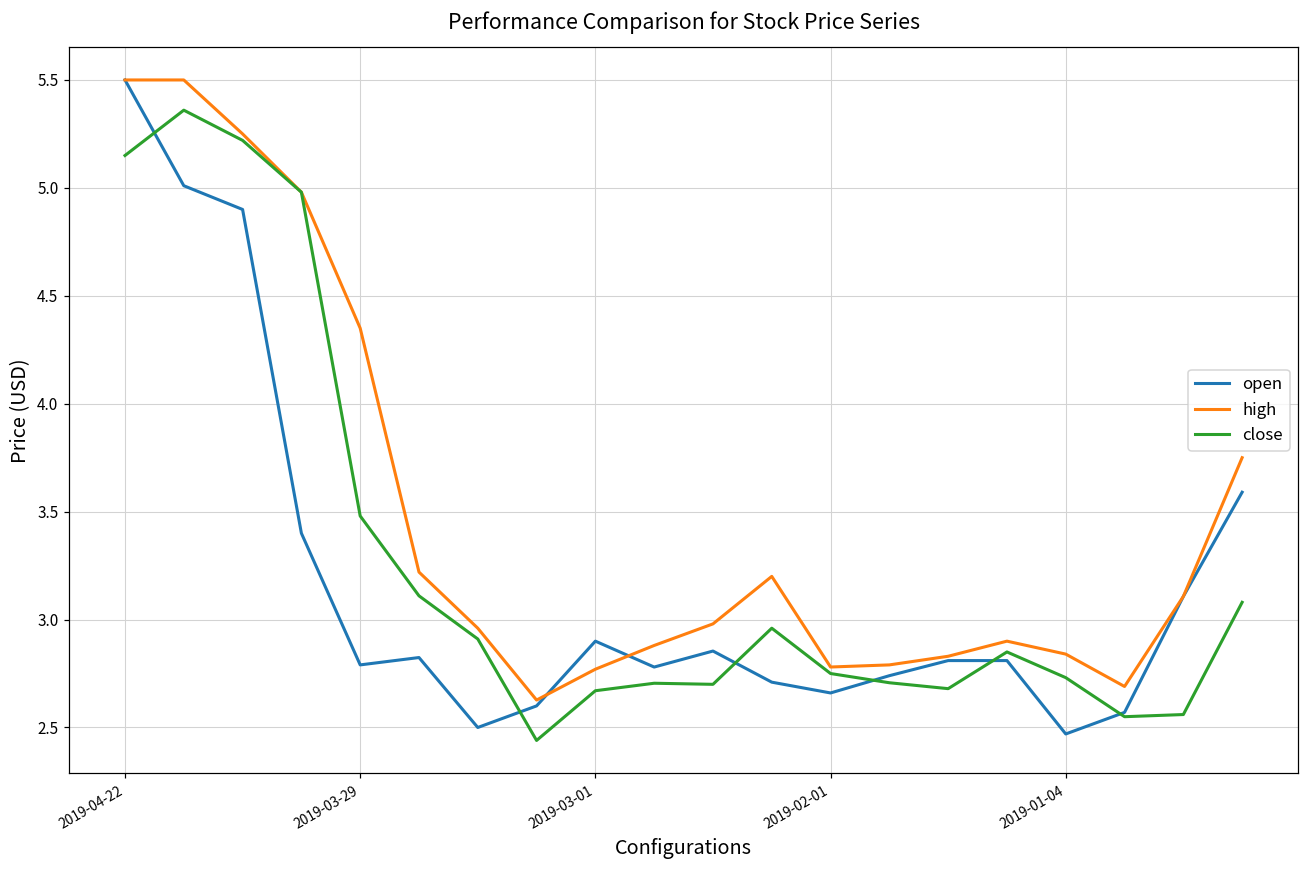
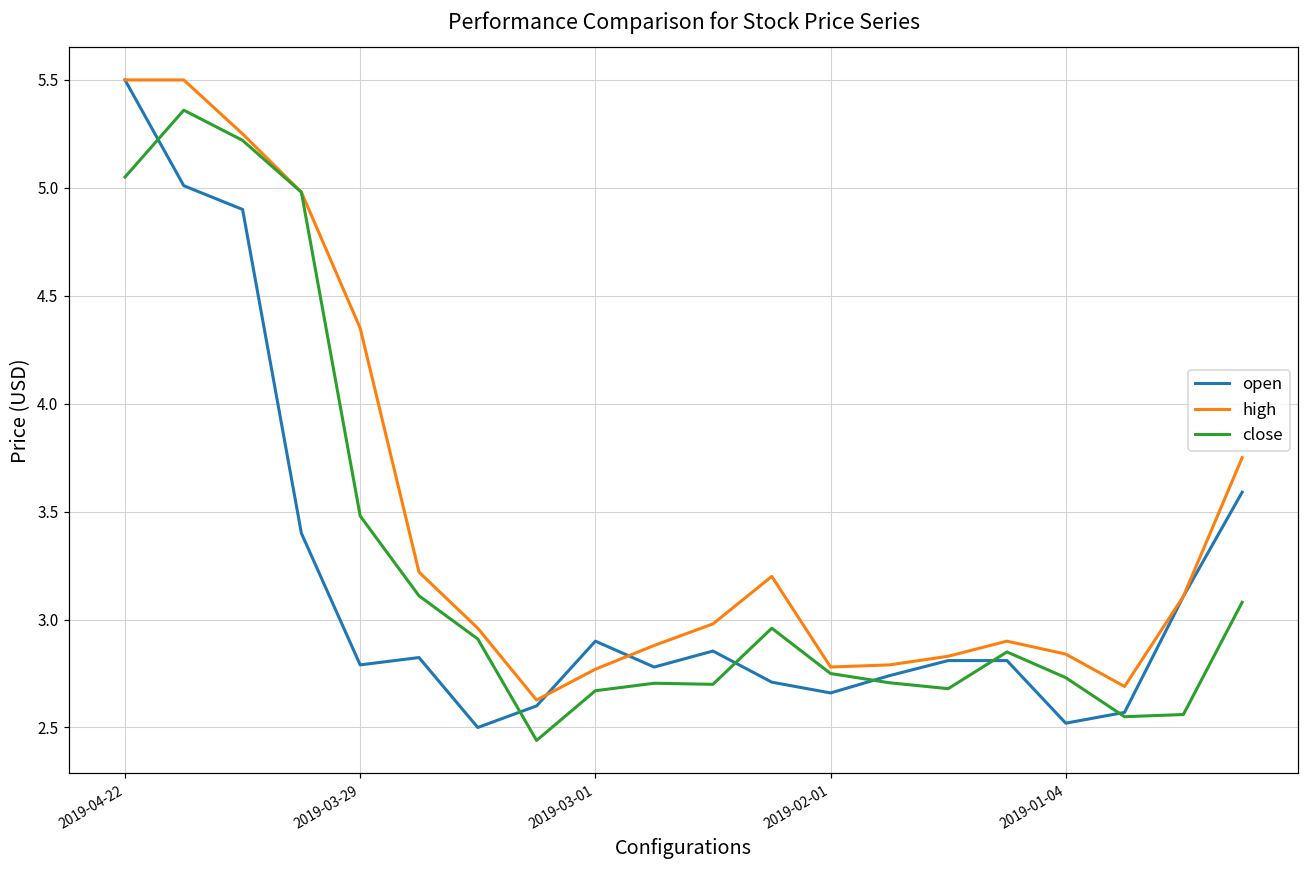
close, 2019-04-22: 5.15 -> 5.05
open, 2019-01-04: 2.47 -> 2.52
